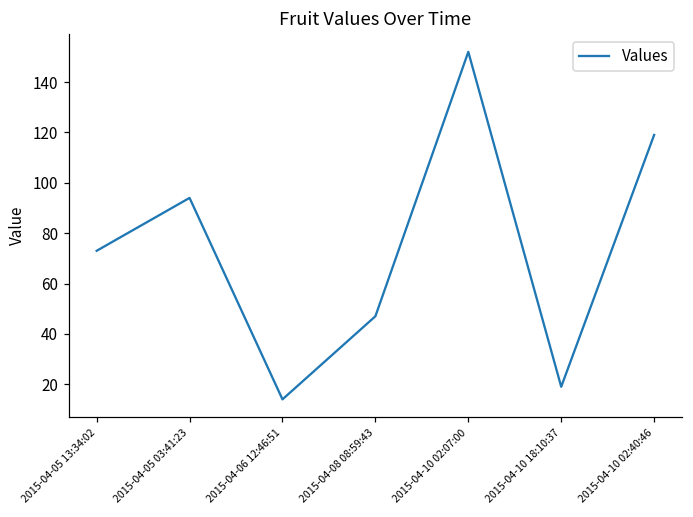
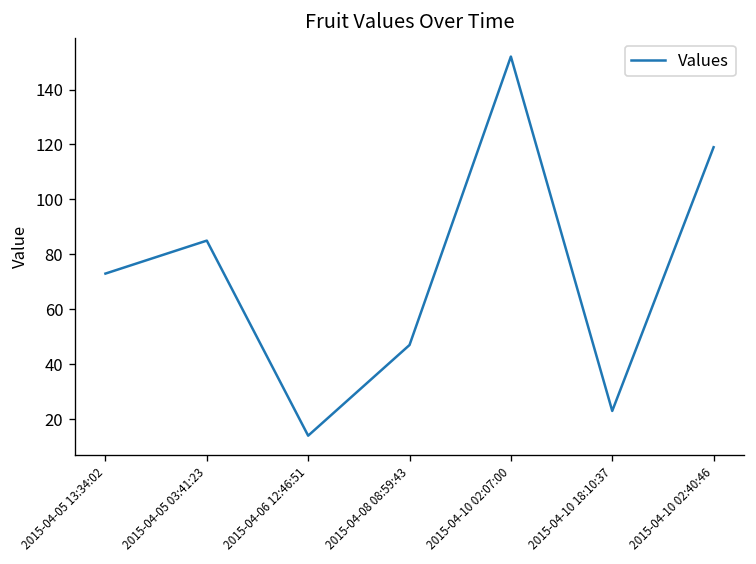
2015-04-05 03:41:23: 94 -> 85
2015-04-10 18:10:37: 19 -> 23
